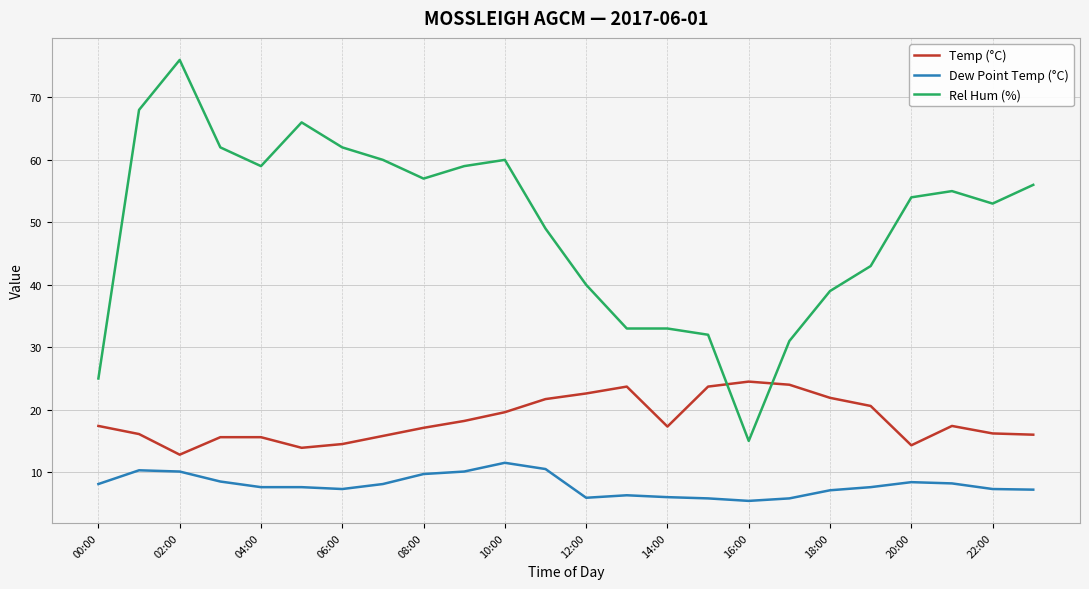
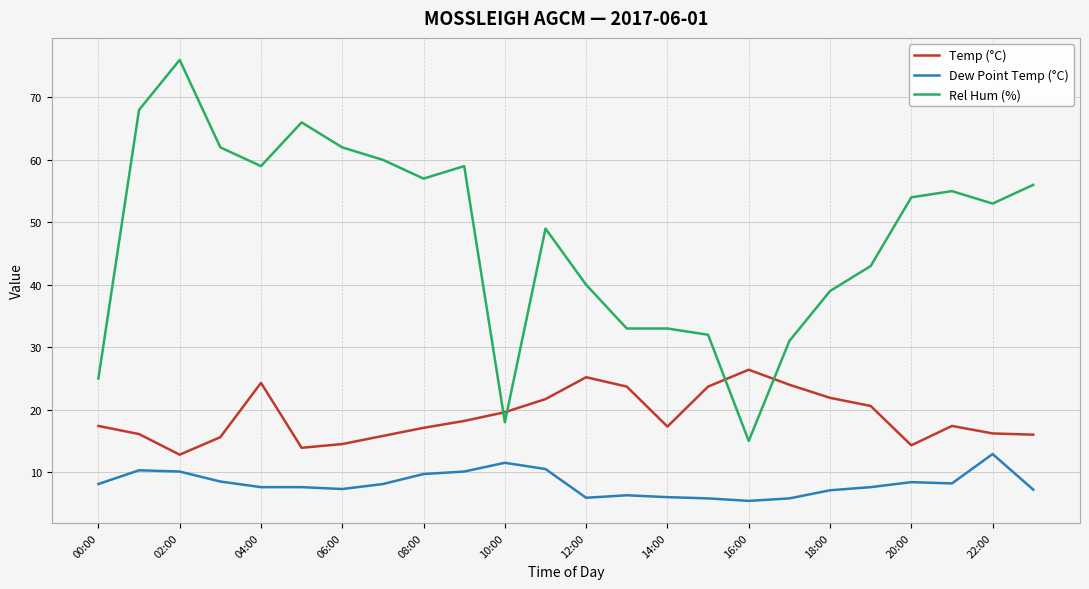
Temp (°C), 04:00: 16 -> 24
Rel Hum (%), 10:00: 60 -> 18
Temp (°C), 12:00: 23 -> 25
Temp (°C), 16:00: 25 -> 26
Dew Point Temp (°C), 22:00: 7 -> 13
